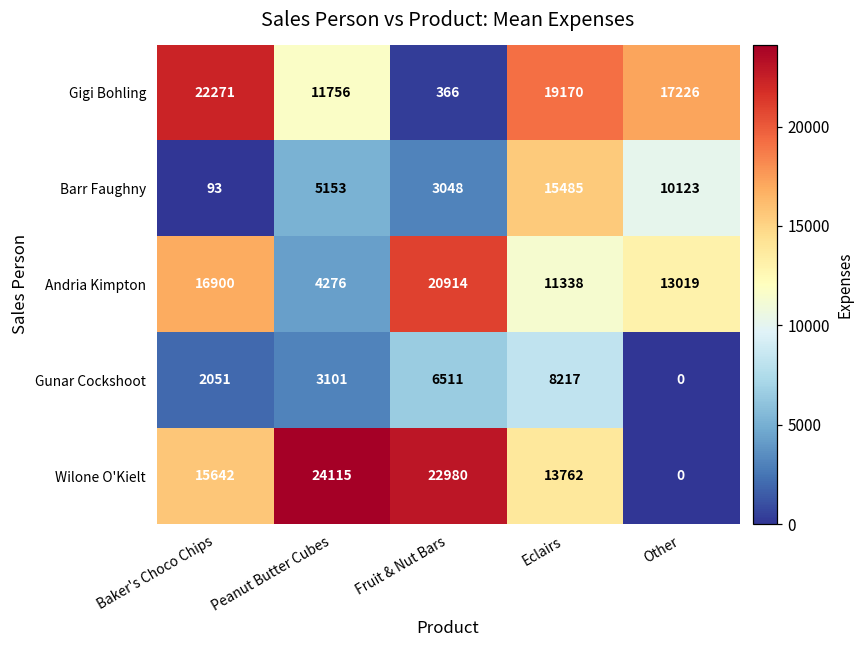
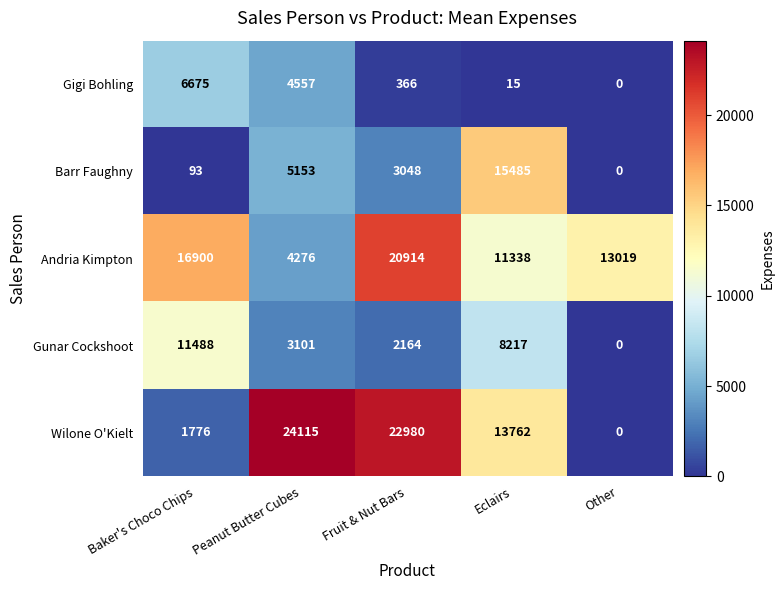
Gigi Bohling, Baker's Choco Chips: 22271 -> 6675
Gigi Bohling, Peanut Butter Cubes: 11756 -> 4557
Gigi Bohling, Eclairs: 19170 -> 15
Gigi Bohling, Other: 17226 -> 0
Barr Faughny, Other: 10123 -> 0
Gunar Cockshoot, Baker's Choco Chips: 2051 -> 11488
Gunar Cockshoot, Fruit & Nut Bars: 6511 -> 2164
Wilone O'Kielt, Baker's Choco Chips: 15642 -> 1776
